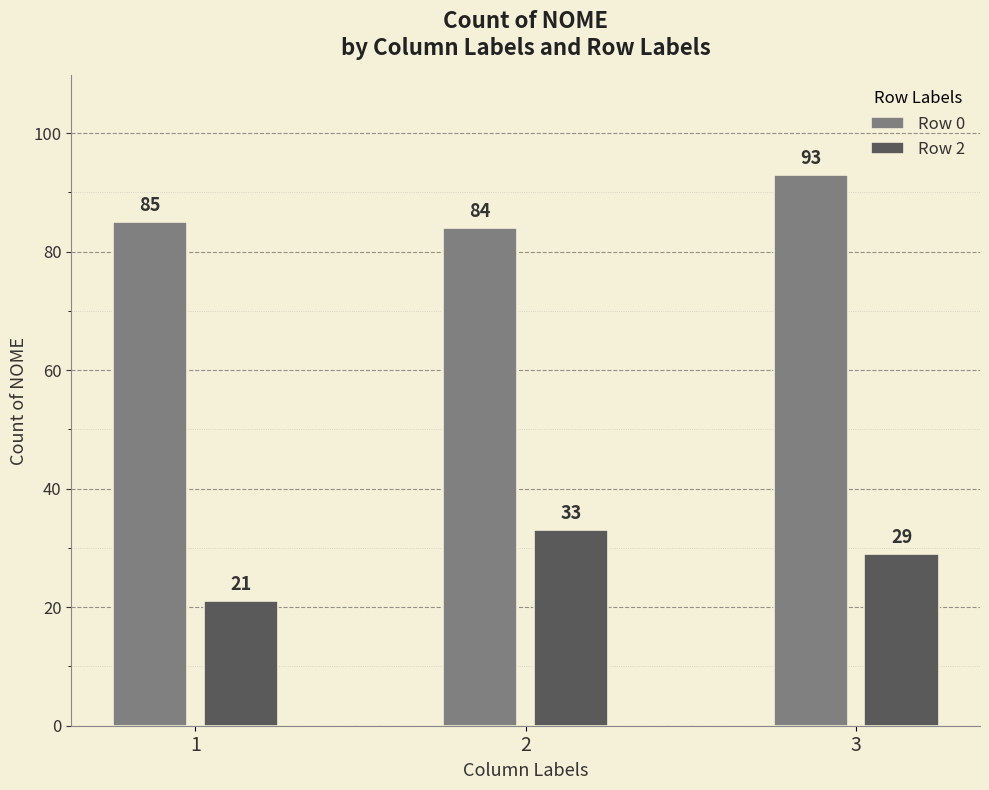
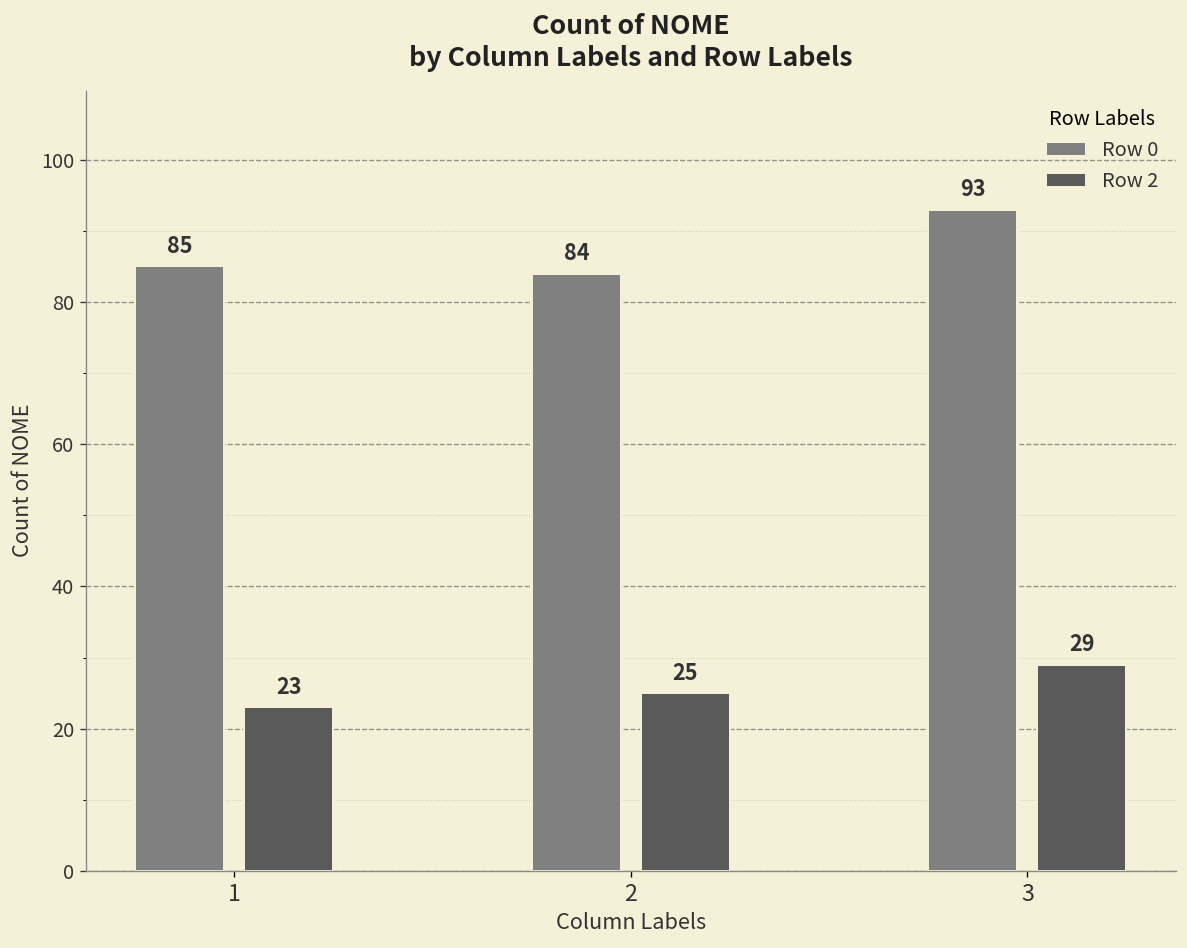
Row 2, 1: 21 -> 23
Row 2, 2: 33 -> 25
